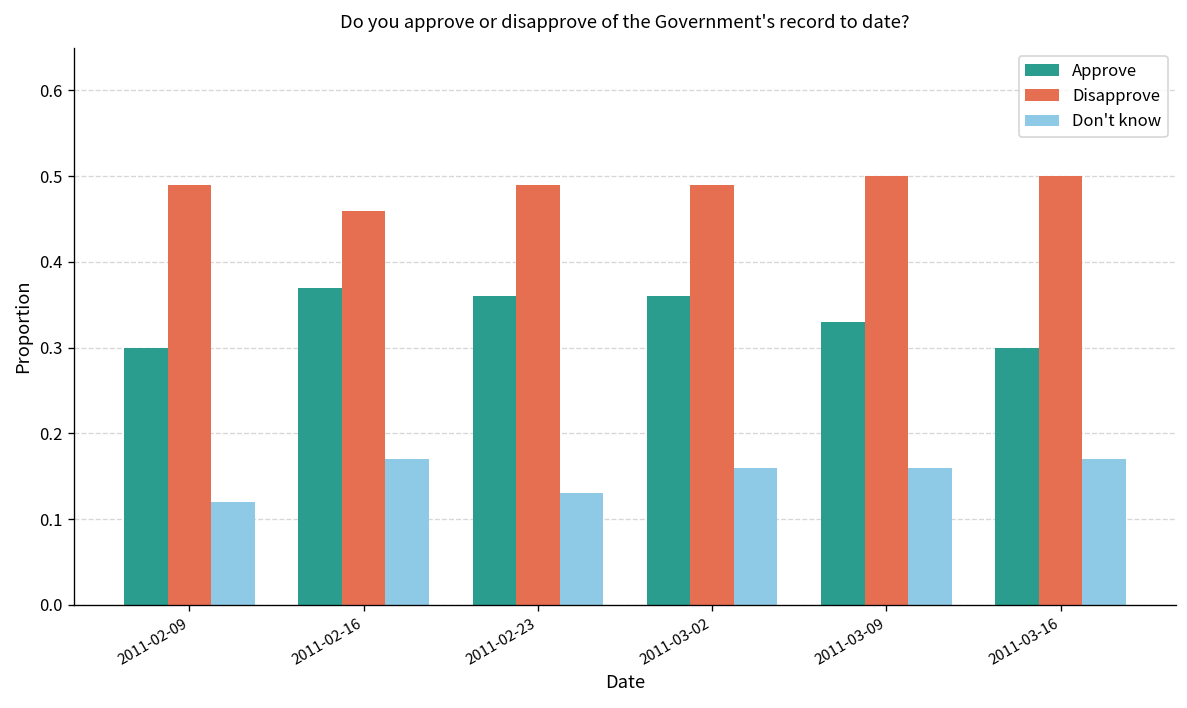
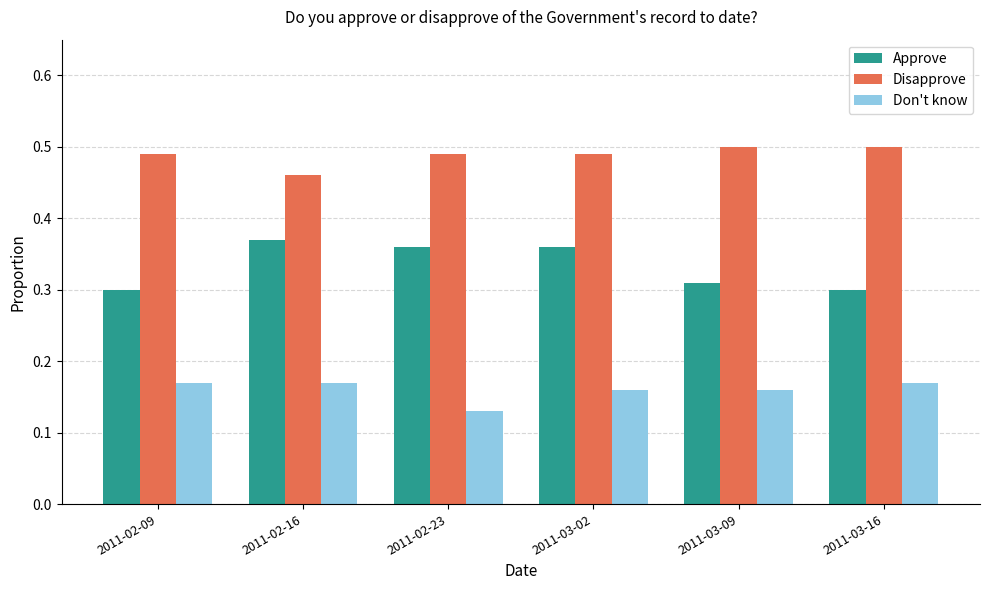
Don't know, 2011-02-09: 0.12 -> 0.17
Approve, 2011-03-09: 0.33 -> 0.31
